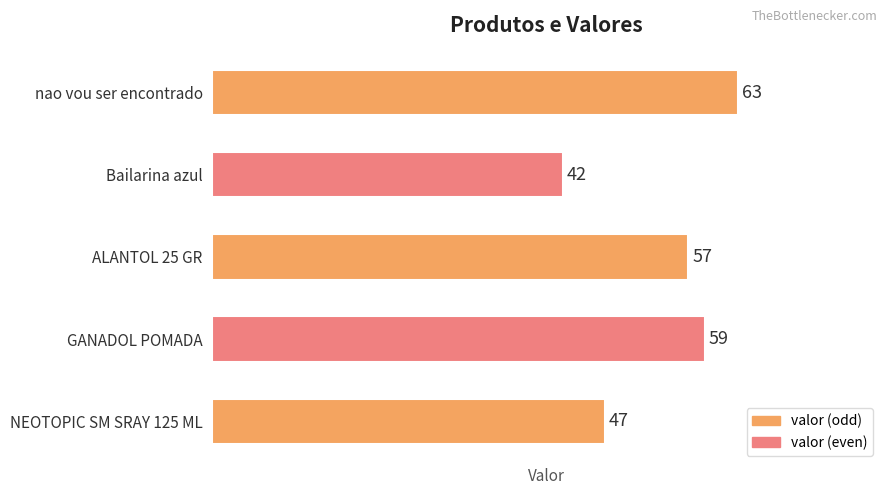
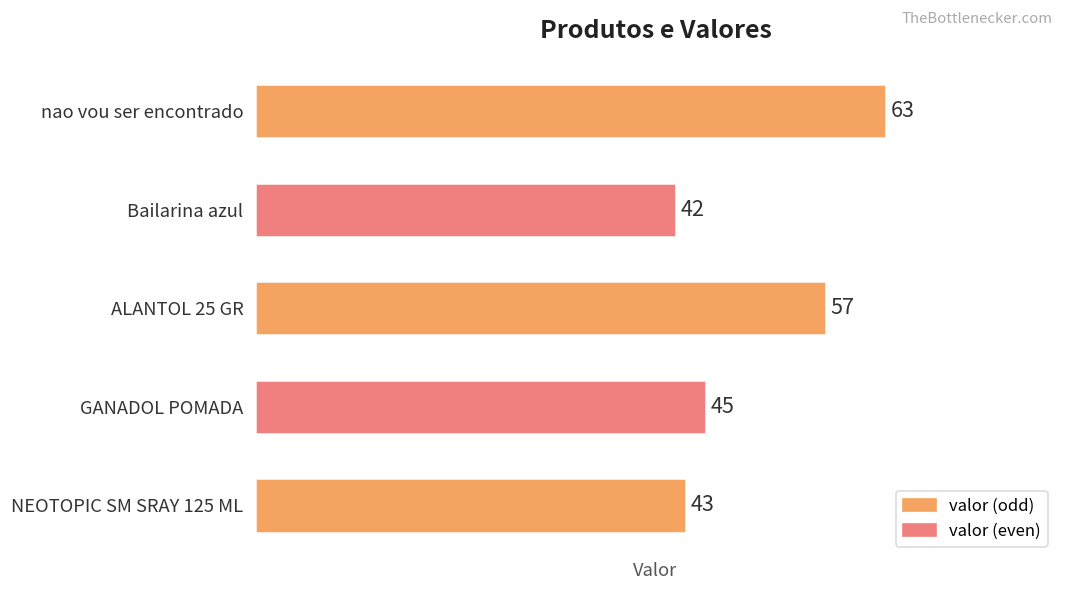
GANADOL POMADA: 59 -> 45
NEOTOPIC SM SRAY 125 ML: 47 -> 43
